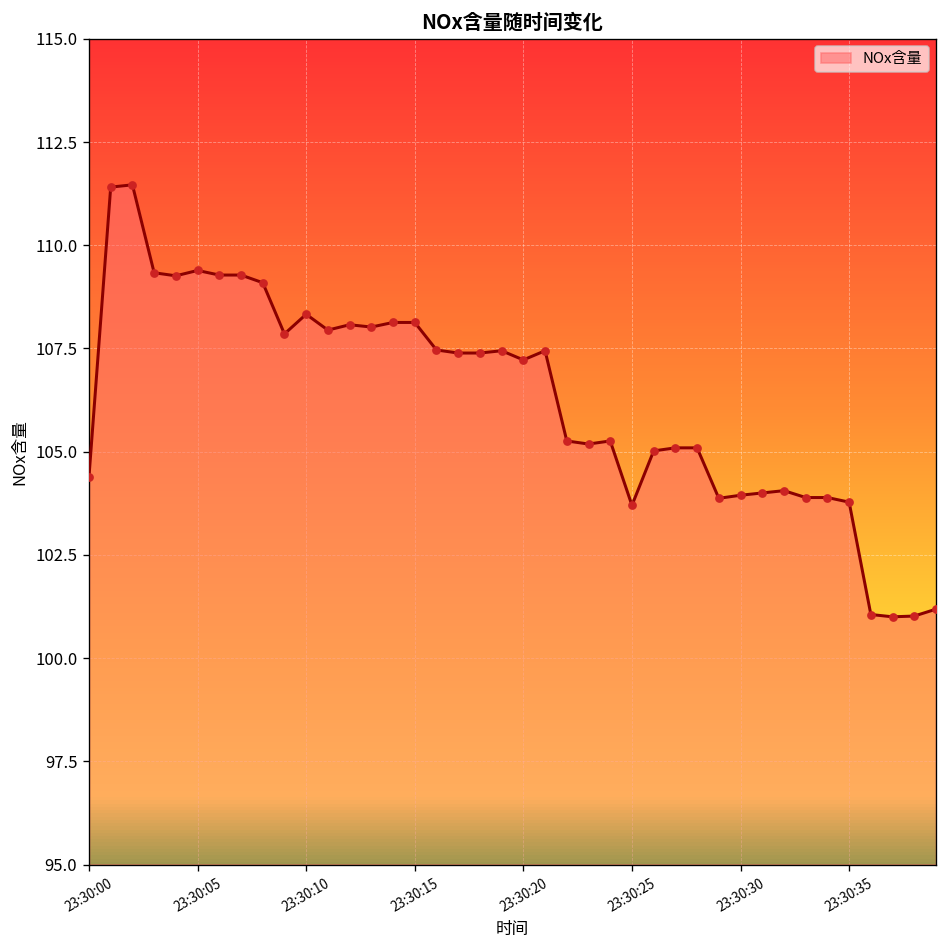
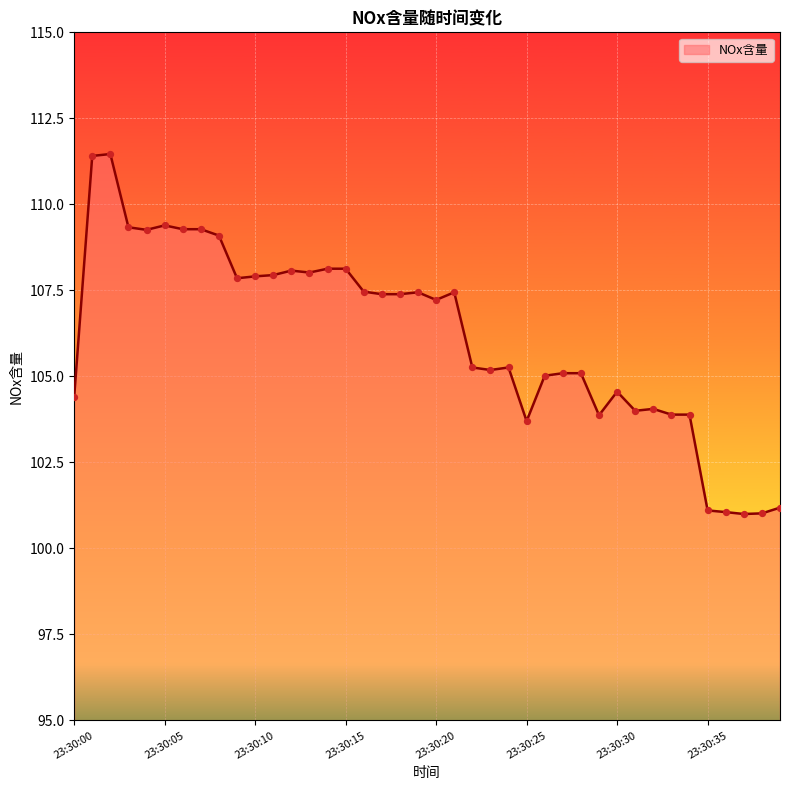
23:30:10: 108.3 -> 107.9
23:30:30: 103.9 -> 104.6
23:30:35: 103.8 -> 101.1
